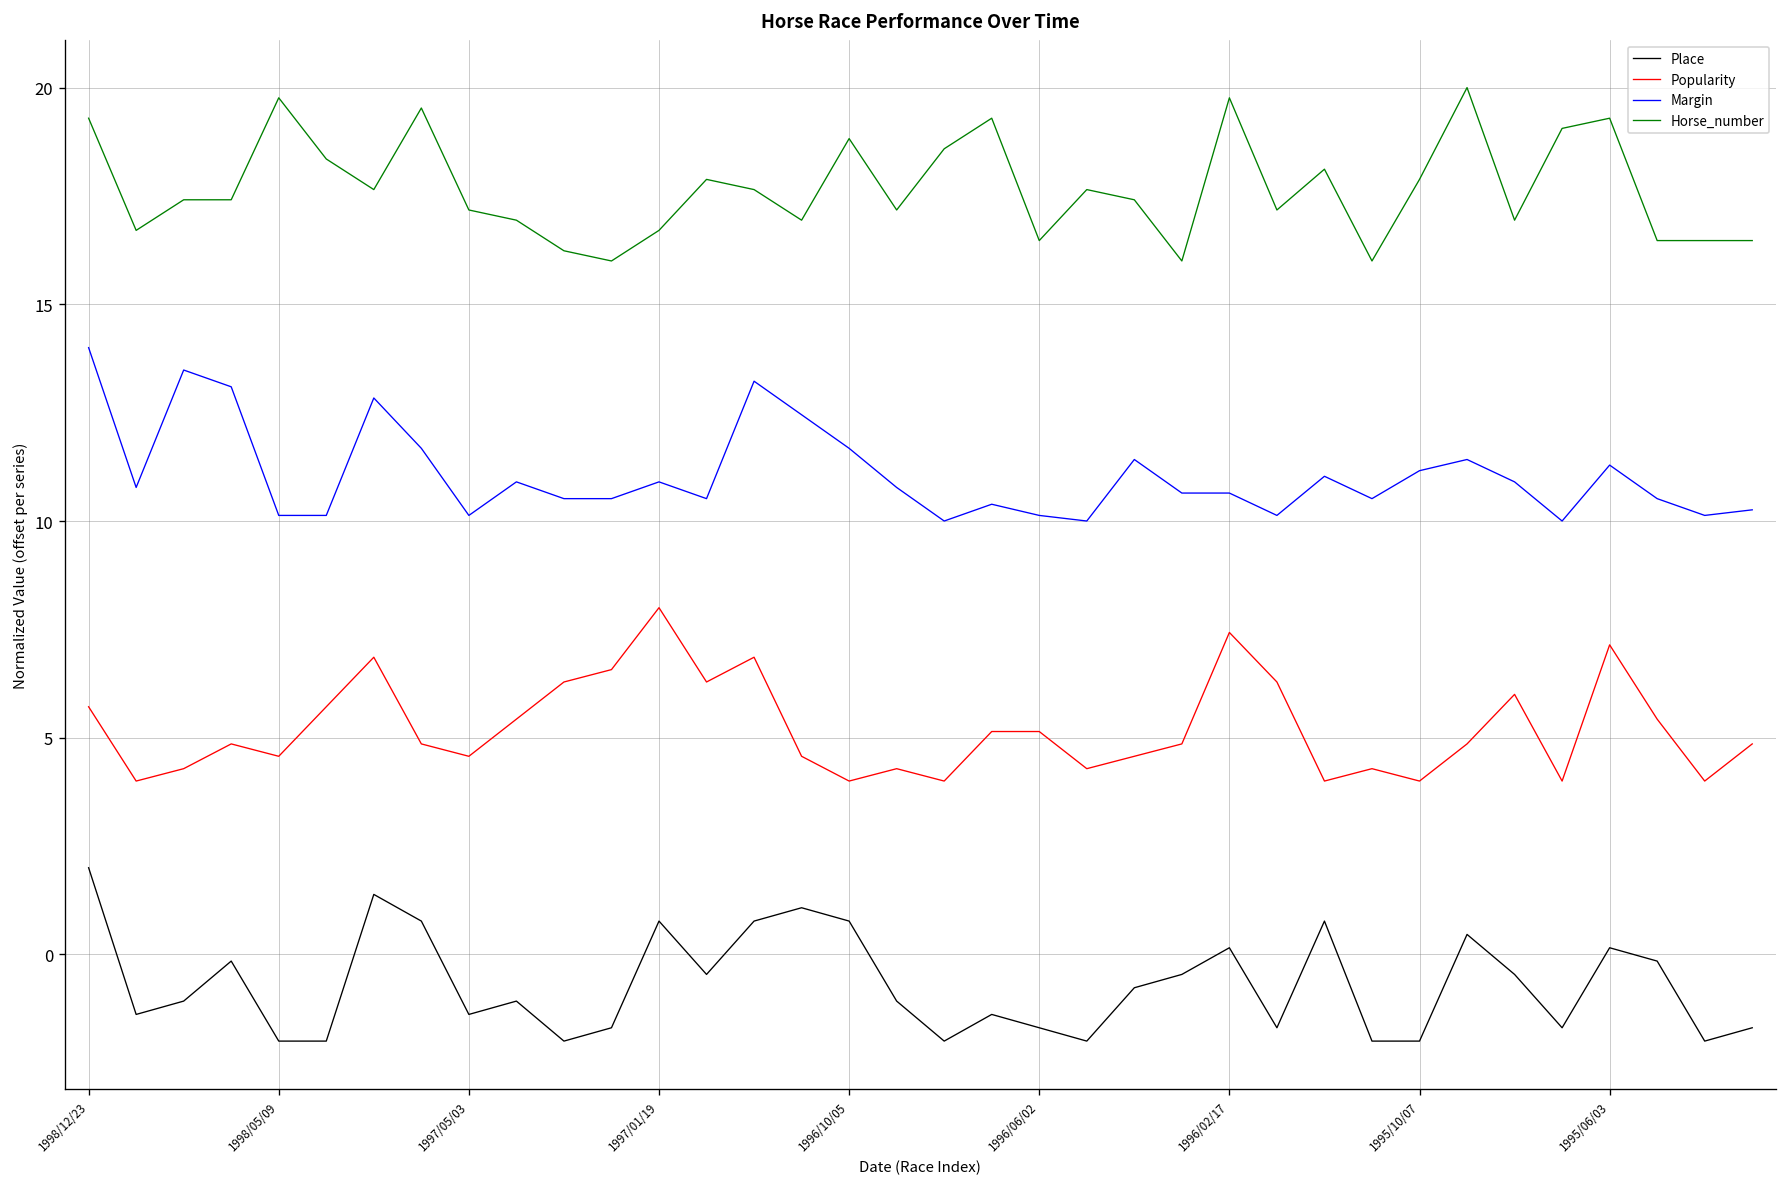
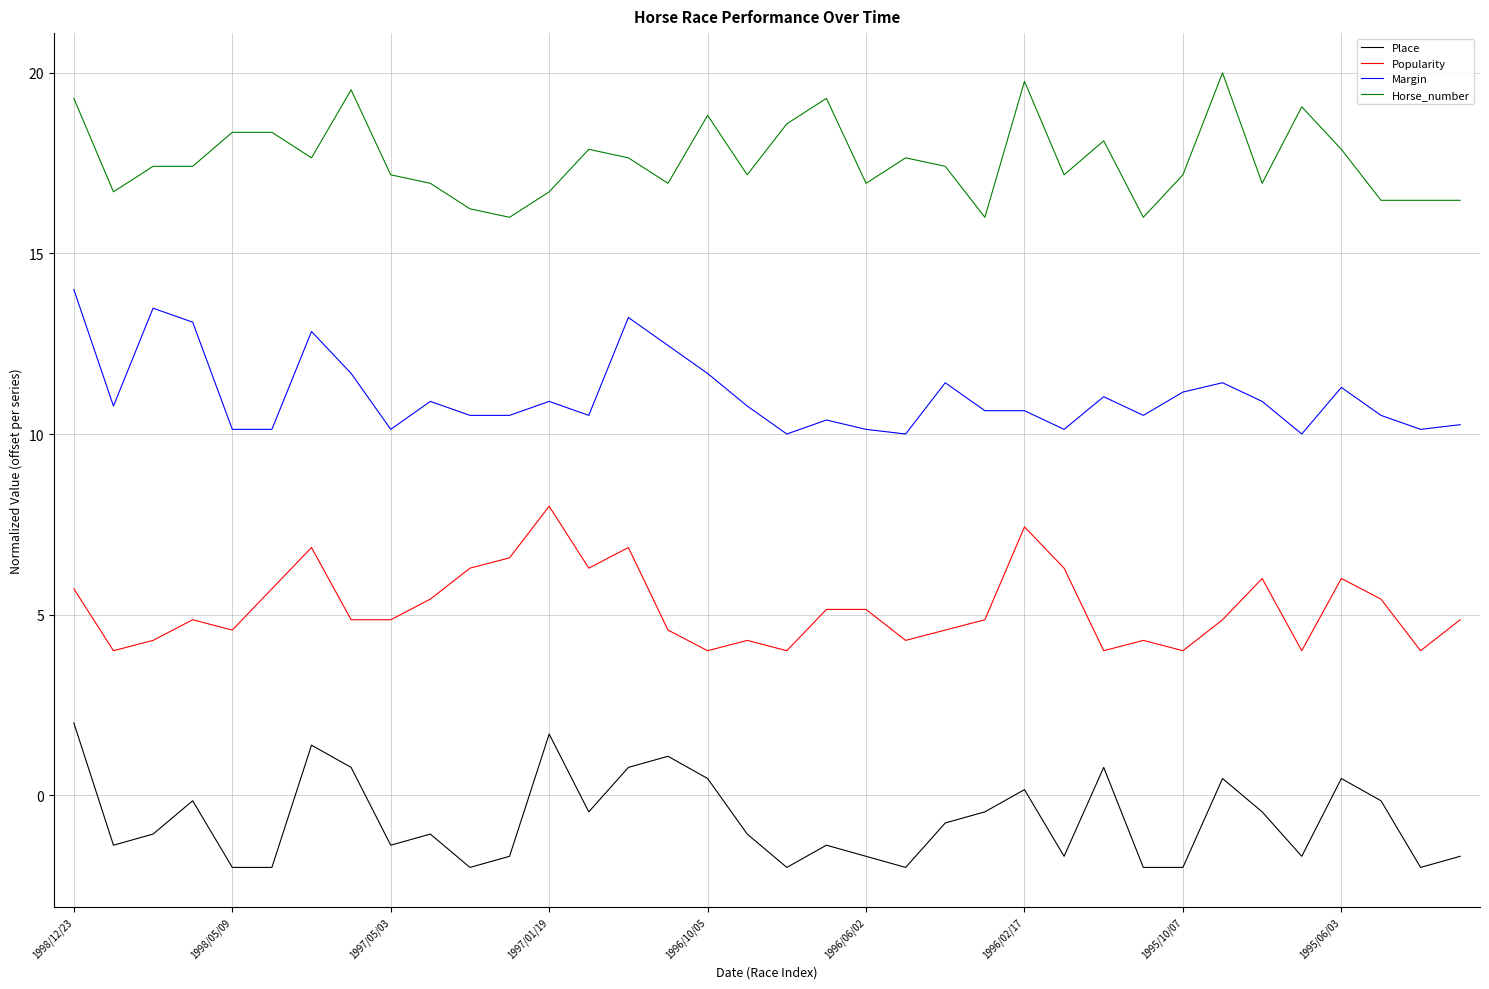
Horse_number, 1998/05/09: 19.8 -> 18.4
Popularity, 1997/05/03: 4.6 -> 4.9
Place, 1997/01/19: 0.8 -> 1.7
Place, 1996/10/05: 0.8 -> 0.5
Horse_number, 1996/06/02: 16.5 -> 16.9
Horse_number, 1995/10/07: 17.9 -> 17.2
Place, 1995/06/03: 0.2 -> 0.5
Popularity, 1995/06/03: 7.1 -> 6.0
Horse_number, 1995/06/03: 19.3 -> 17.9
